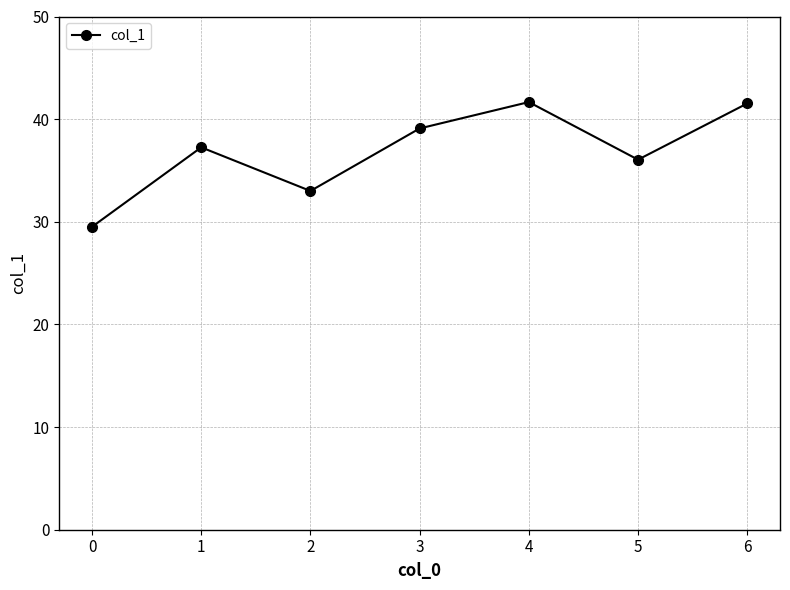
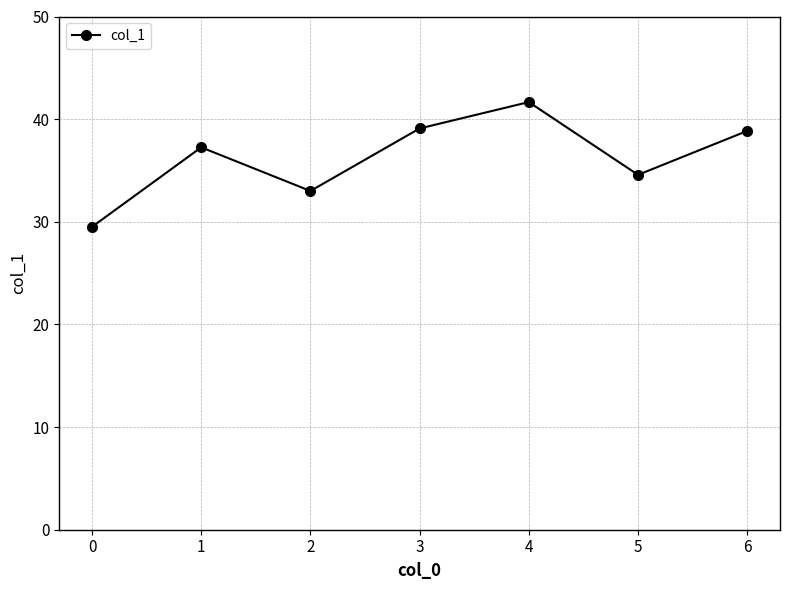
5: 36.1 -> 34.6
6: 41.5 -> 38.9
